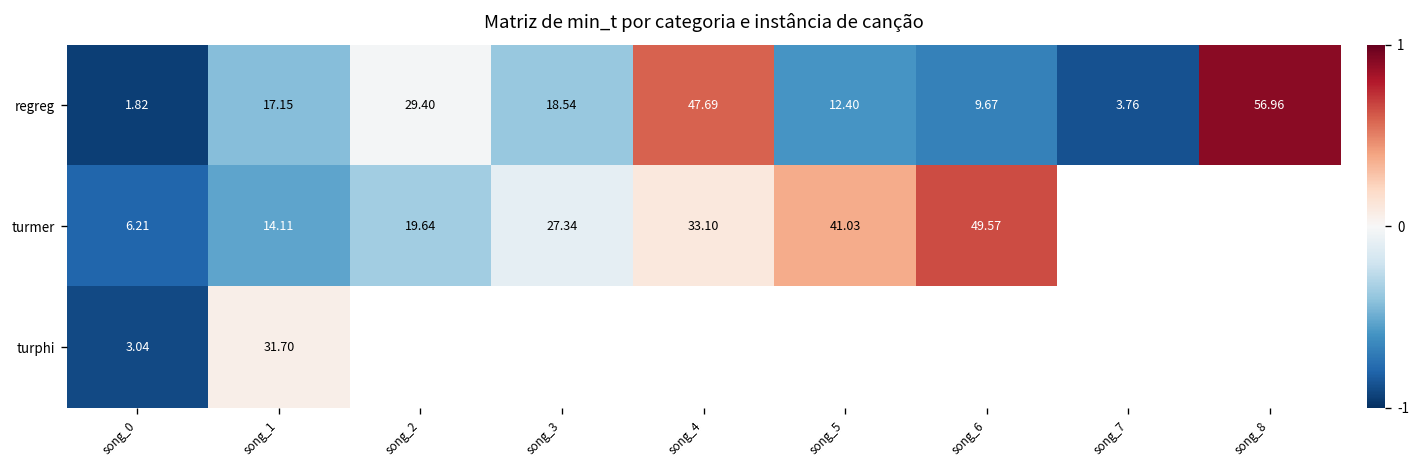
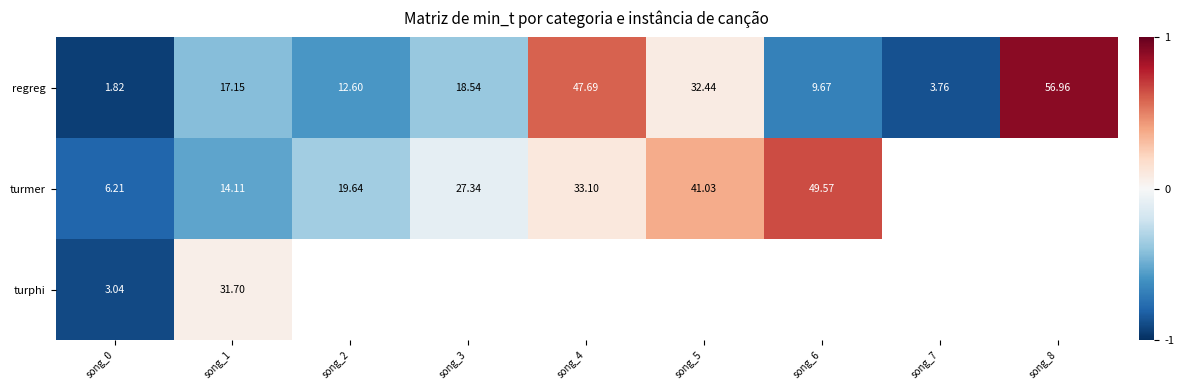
regreg, song_2: 29.40 -> 12.60
regreg, song_5: 12.40 -> 32.44
